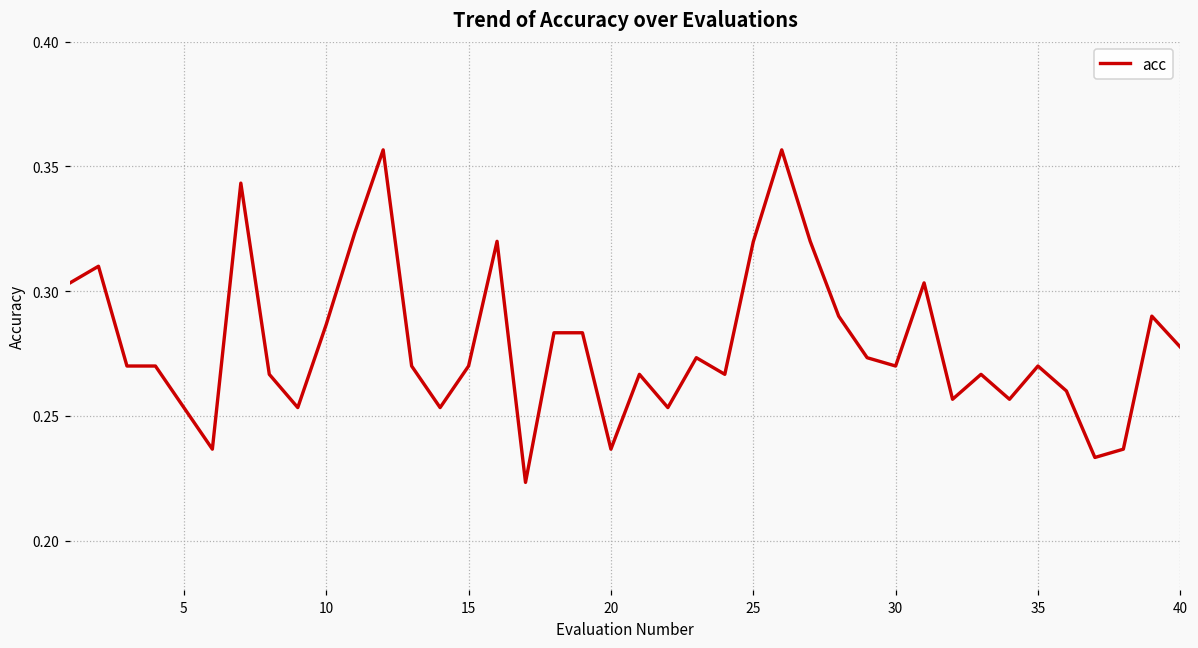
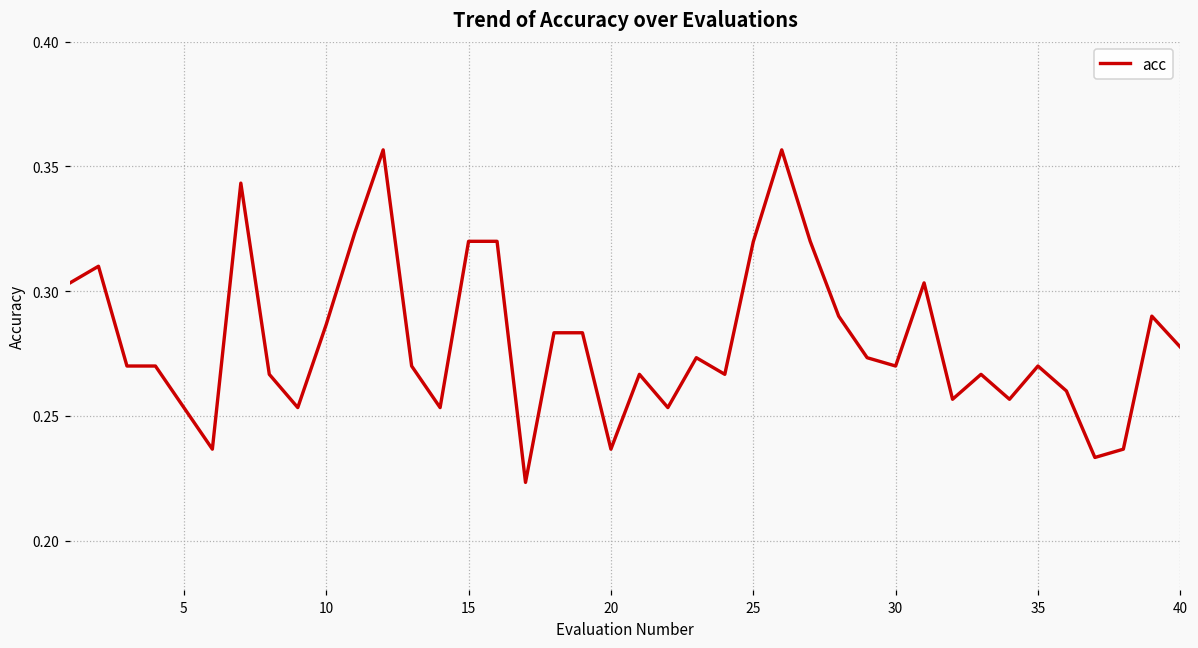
15: 0.27 -> 0.32
